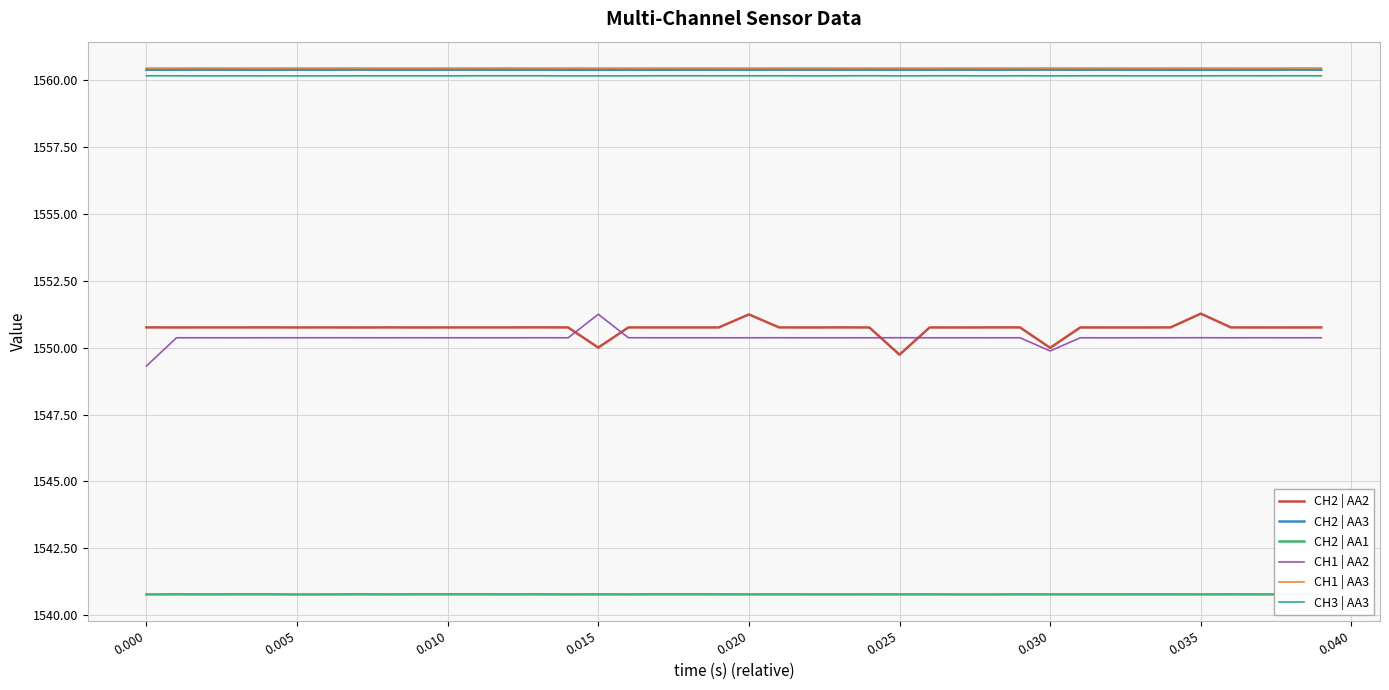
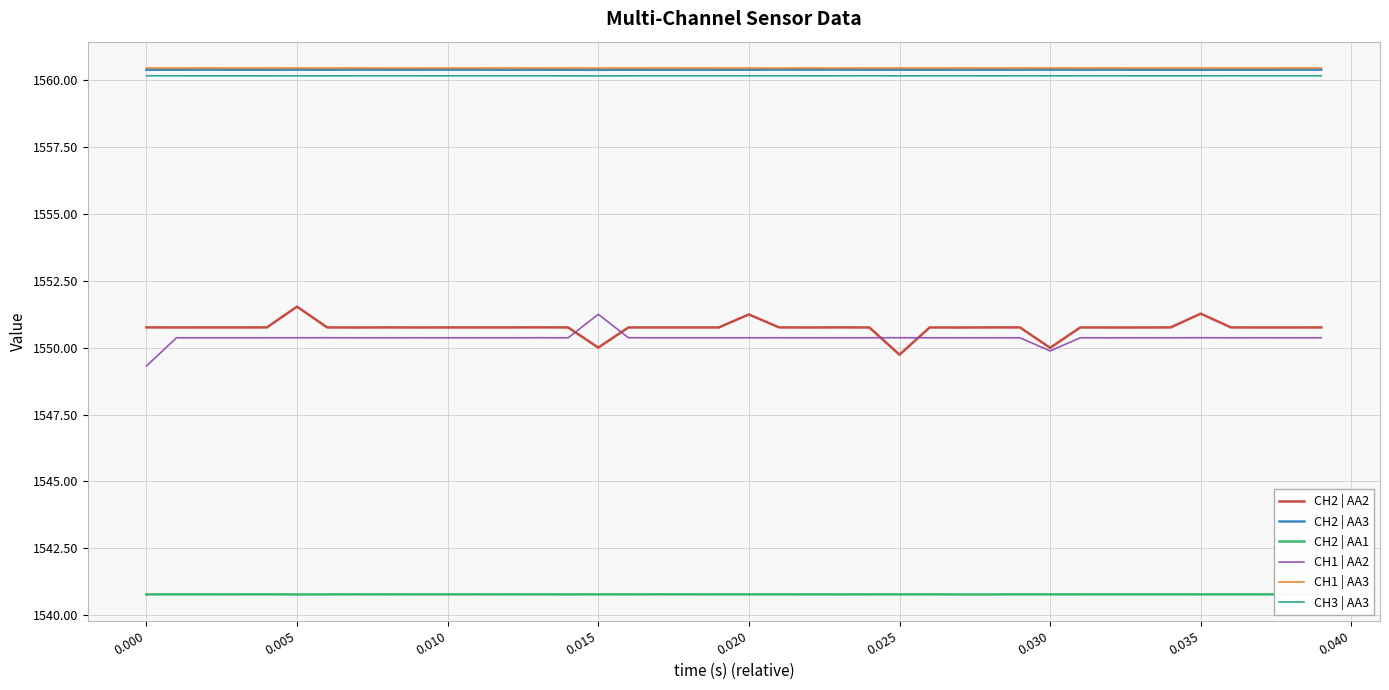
CH2 | AA2, 0.005: 1550.8 -> 1551.5
